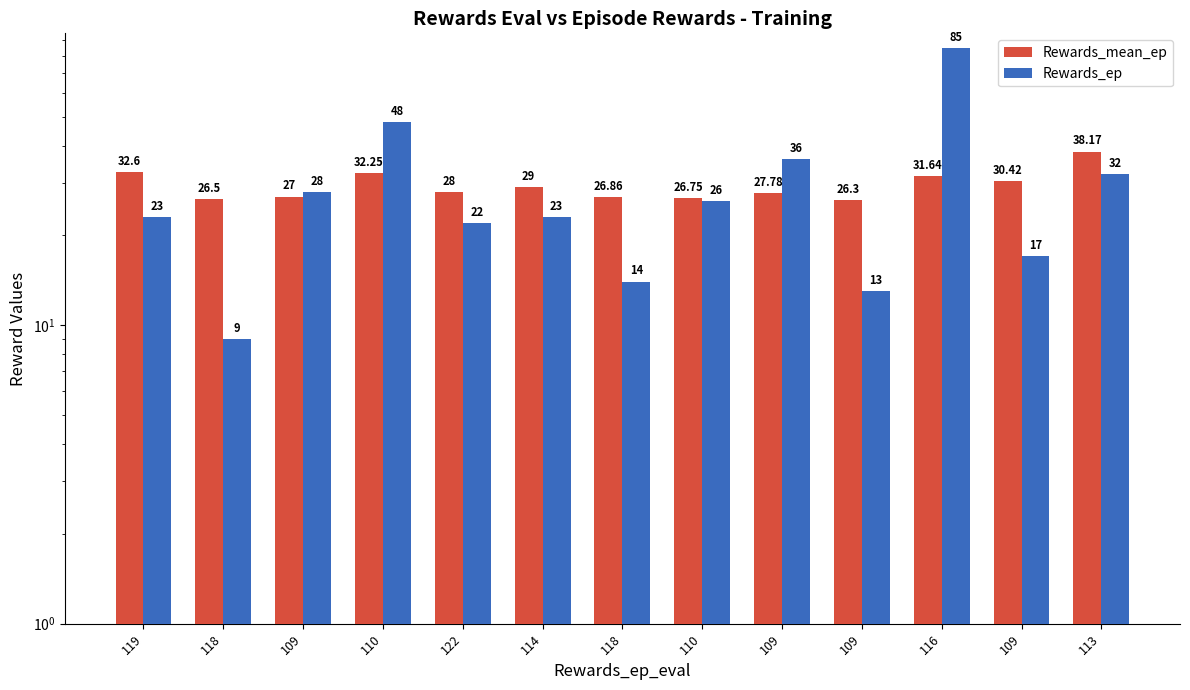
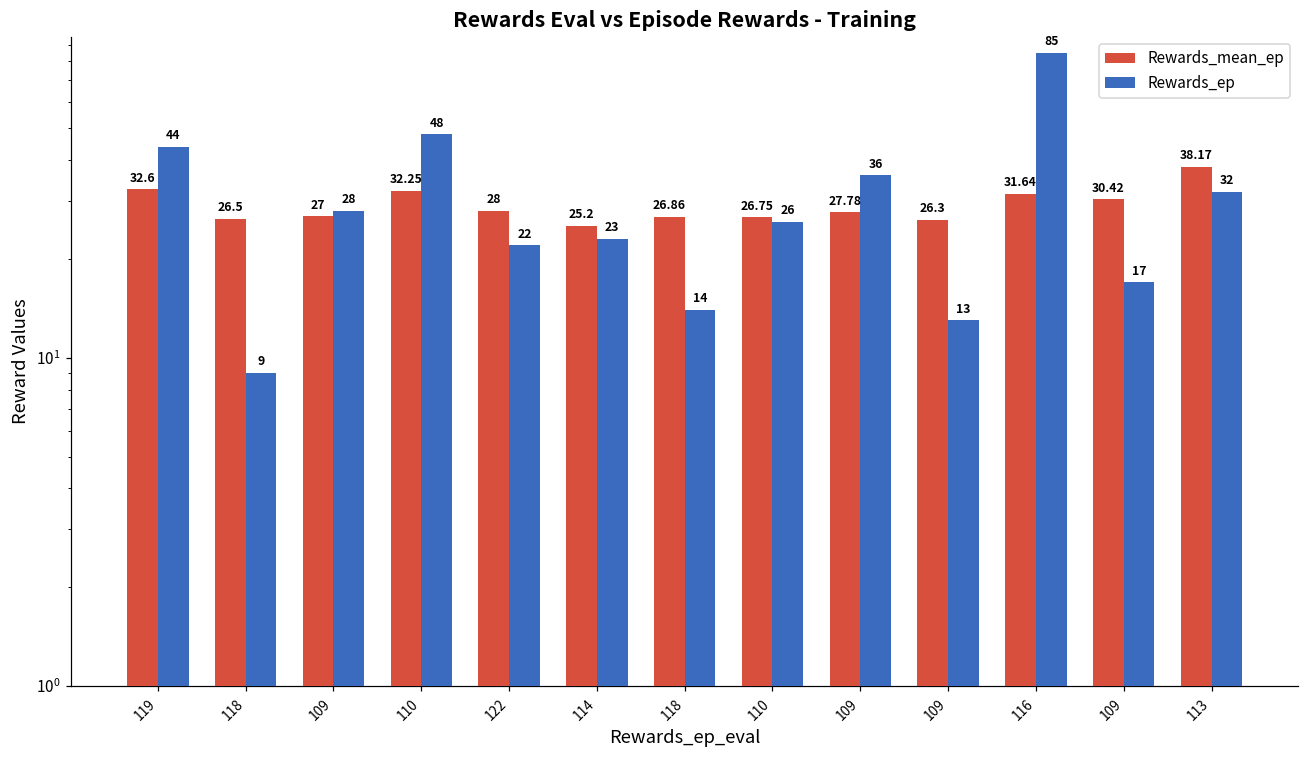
Rewards_ep, 119: 23 -> 44
Rewards_mean_ep, 114: 29 -> 25.2
